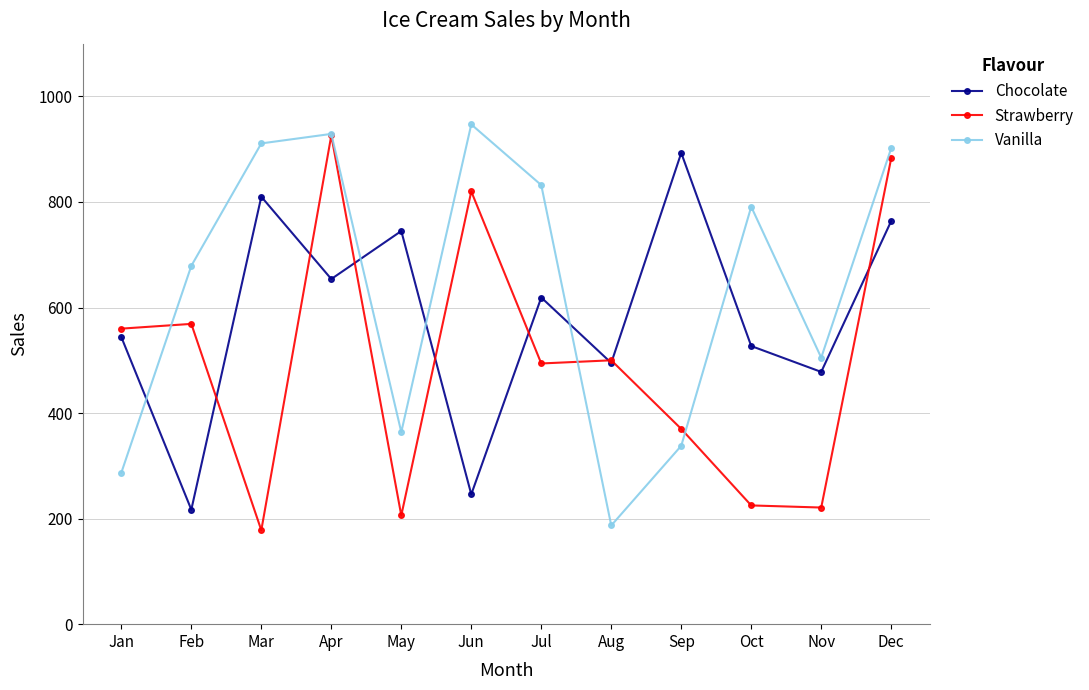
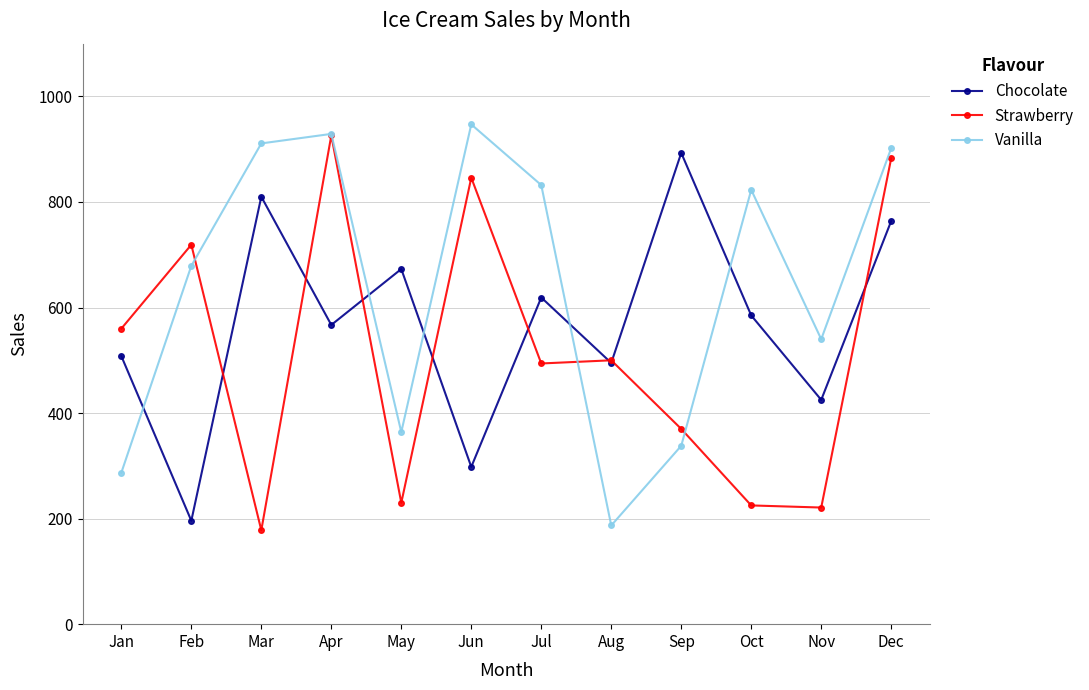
Chocolate, Jan: 540 -> 510
Chocolate, Feb: 220 -> 200
Strawberry, Feb: 570 -> 720
Chocolate, Apr: 650 -> 570
Chocolate, May: 750 -> 670
Strawberry, May: 210 -> 230
Chocolate, Jun: 250 -> 300
Strawberry, Jun: 820 -> 850
Chocolate, Oct: 530 -> 590
Vanilla, Oct: 790 -> 820
Chocolate, Nov: 480 -> 430
Vanilla, Nov: 510 -> 540
